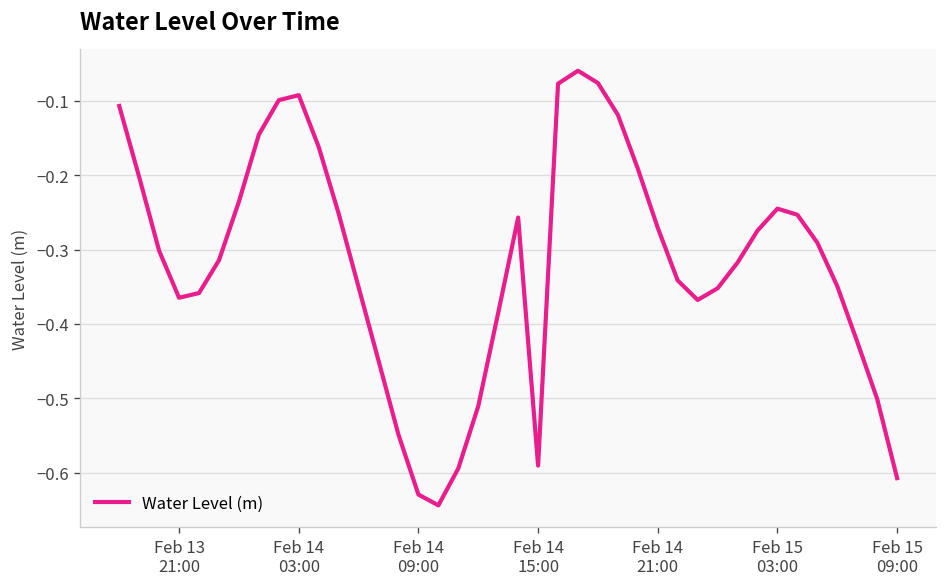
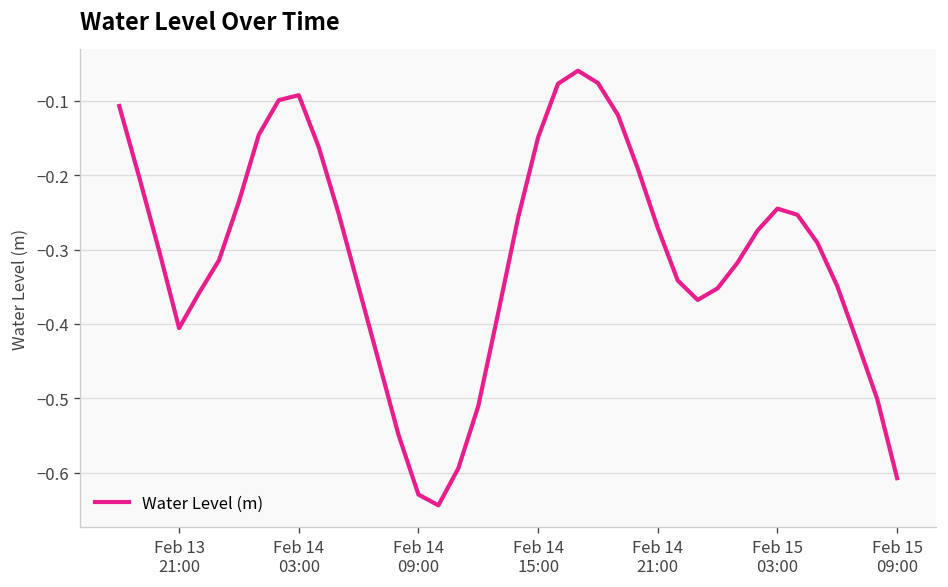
Feb 13 21:00: -0.36 -> -0.41
Feb 14 15:00: -0.59 -> -0.15
